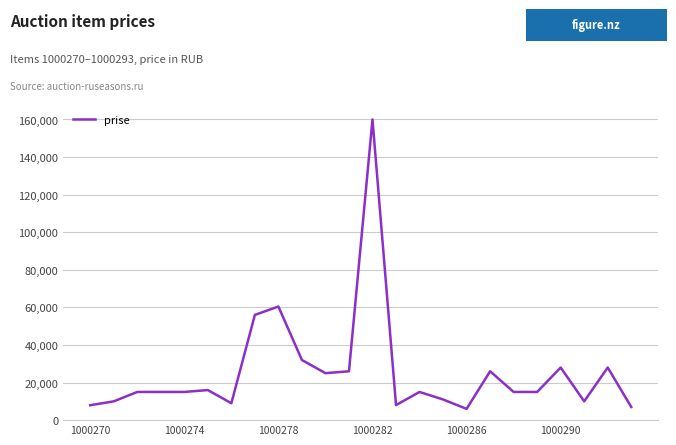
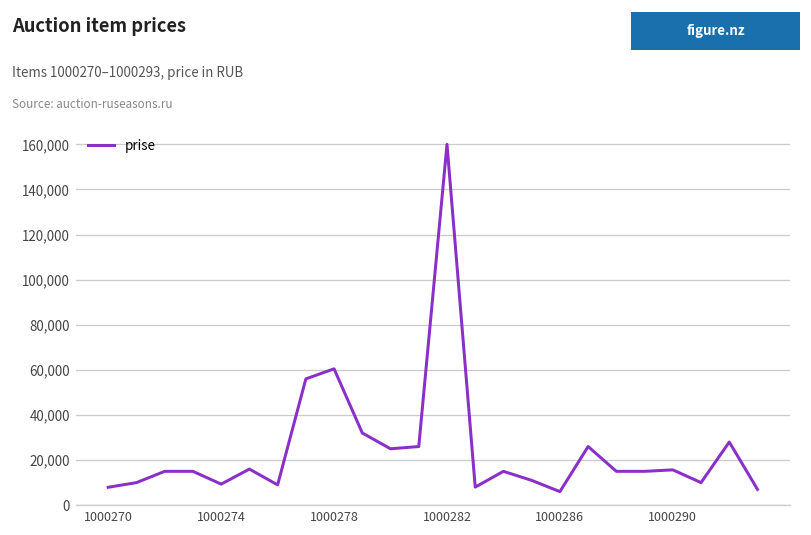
1000274: 15,000 -> 9,000
1000290: 28,000 -> 16,000
